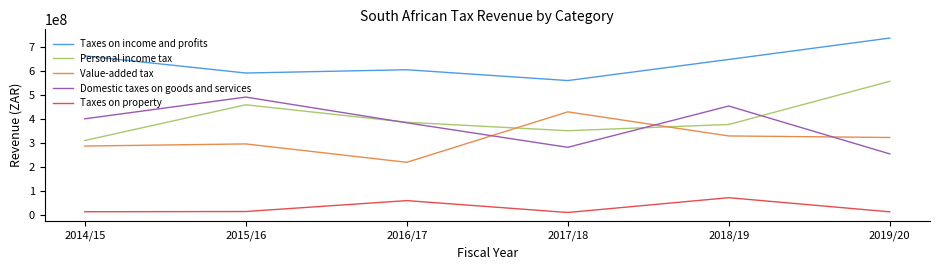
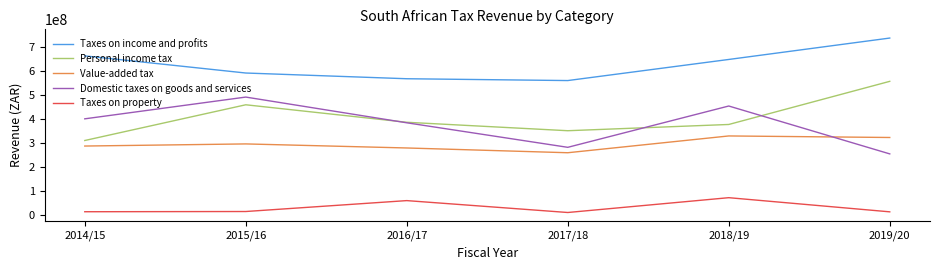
Taxes on income and profits, 2016/17: 610000000 -> 570000000
Value-added tax, 2016/17: 220000000 -> 280000000
Value-added tax, 2017/18: 430000000 -> 260000000
